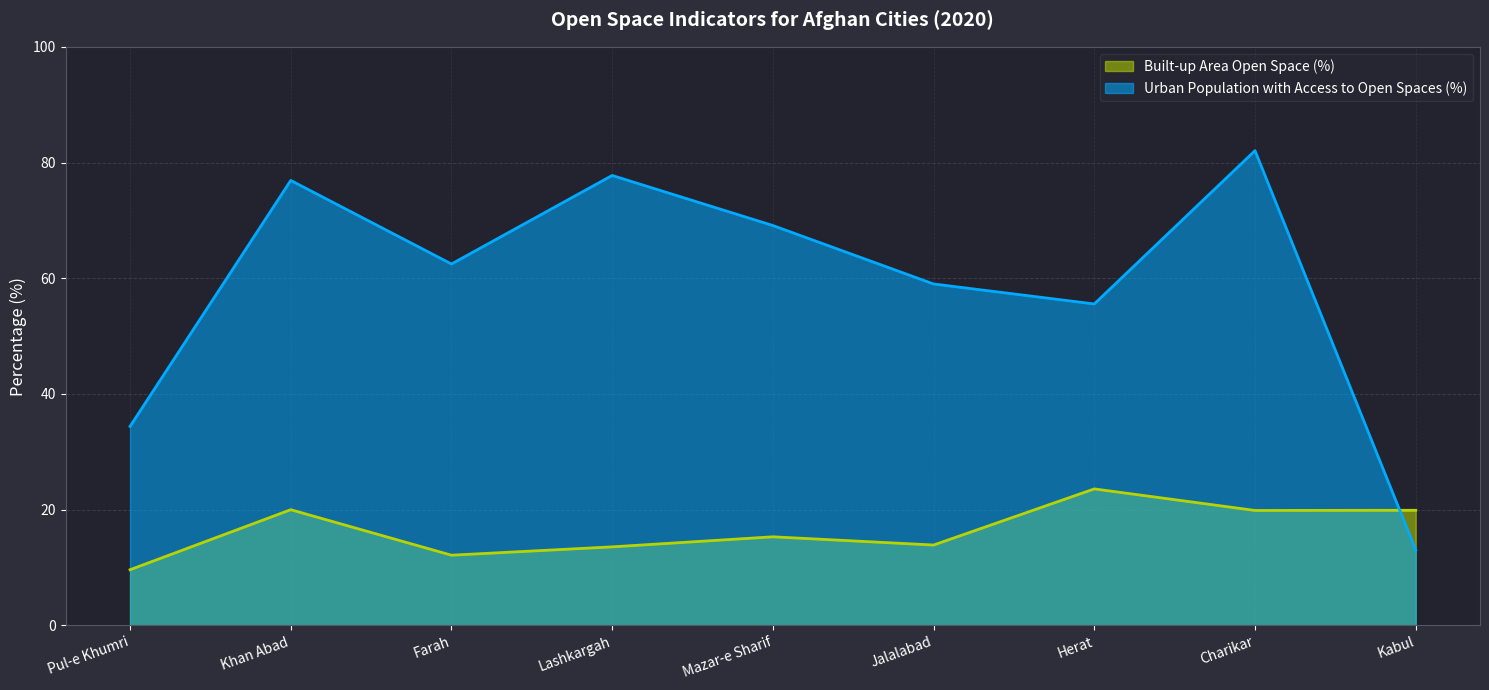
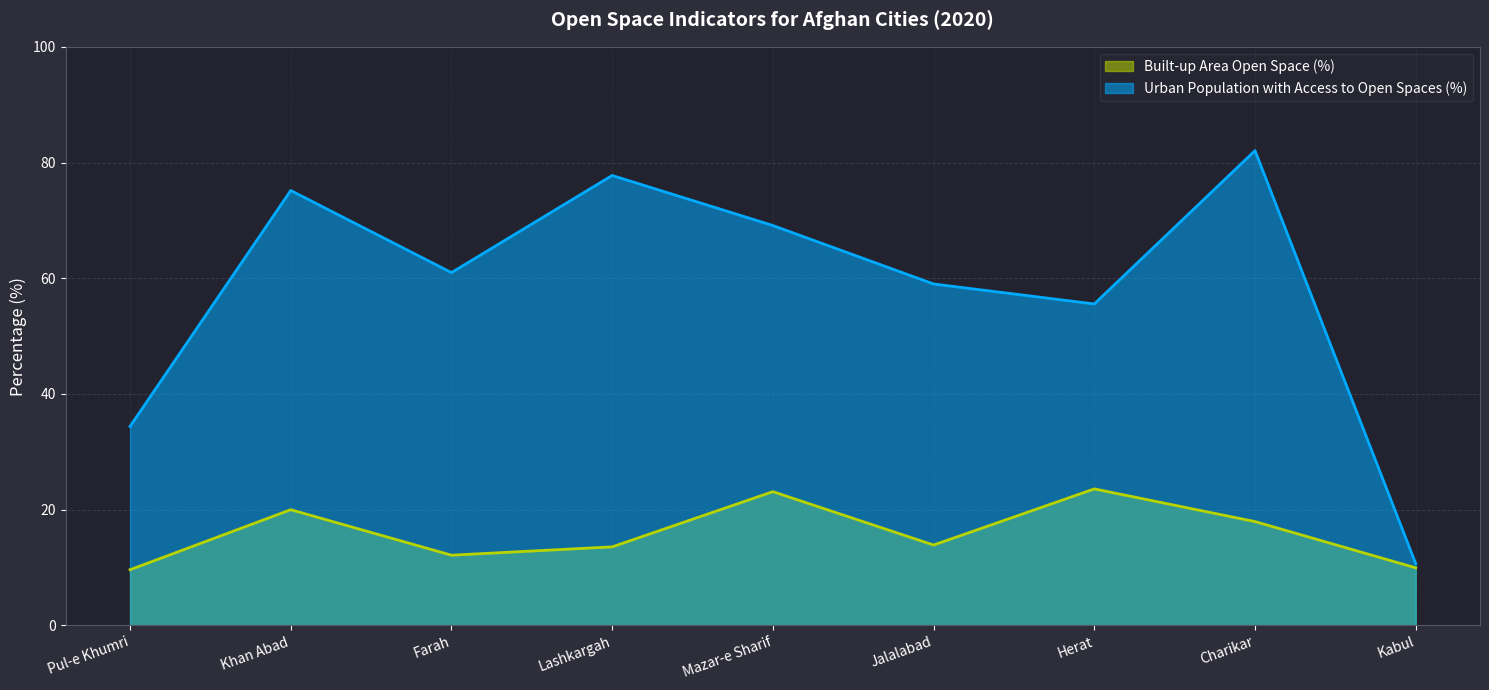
Urban Population with Access to Open Spaces (%), Khan Abad: 77 -> 75
Urban Population with Access to Open Spaces (%), Farah: 62 -> 61
Built-up Area Open Space (%), Mazar-e Sharif: 15 -> 23
Built-up Area Open Space (%), Charikar: 20 -> 18
Built-up Area Open Space (%), Kabul: 20 -> 10
Urban Population with Access to Open Spaces (%), Kabul: 13 -> 11
